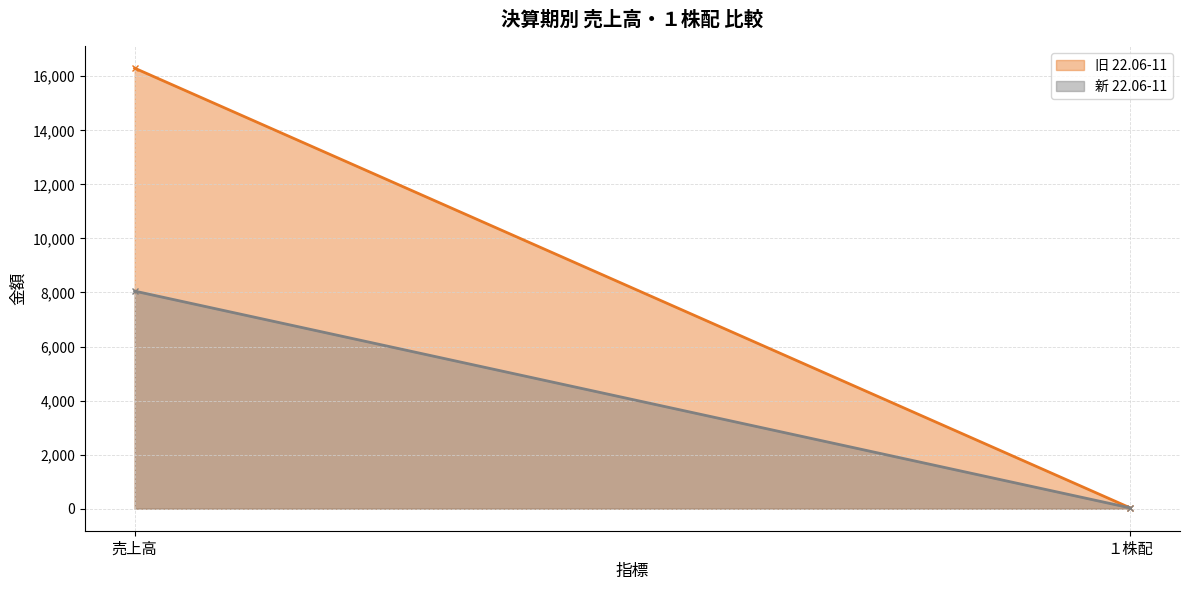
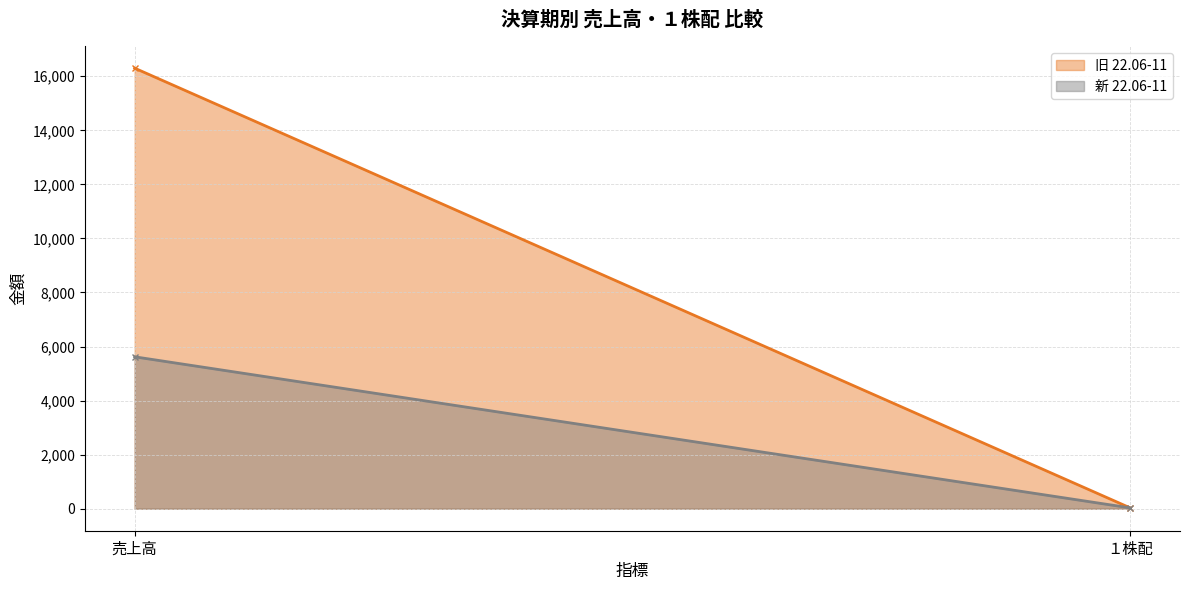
新 22.06-11, 売上高: 8,100 -> 5,600
